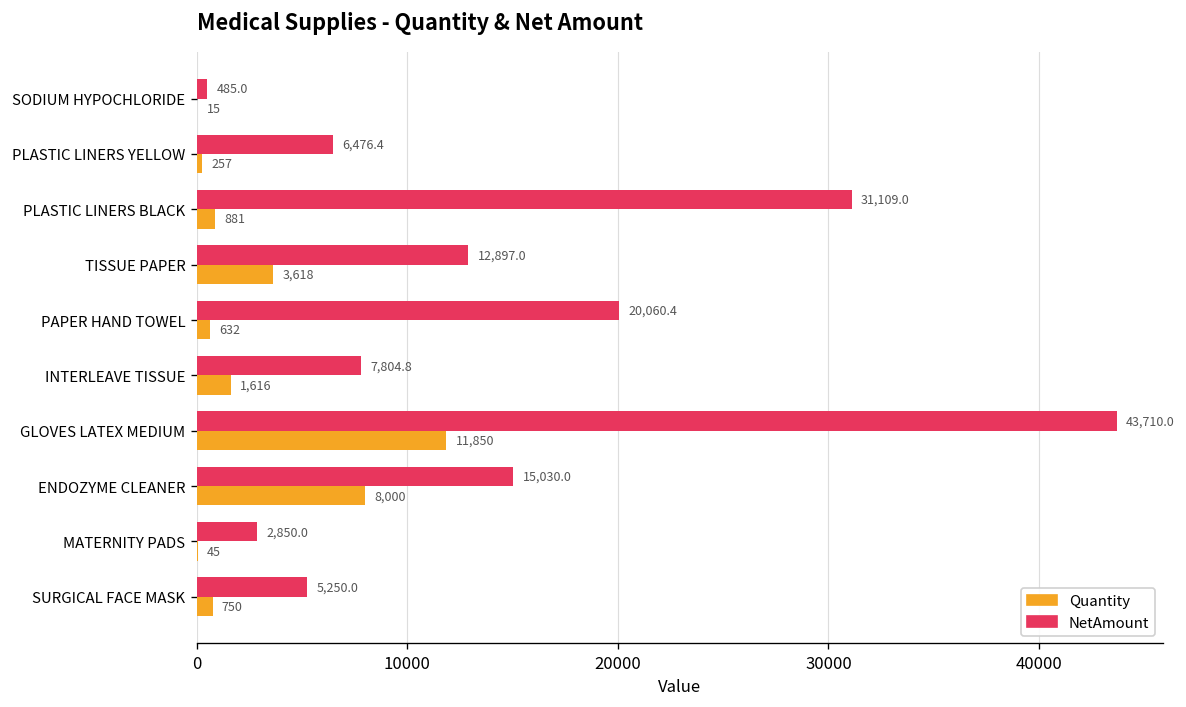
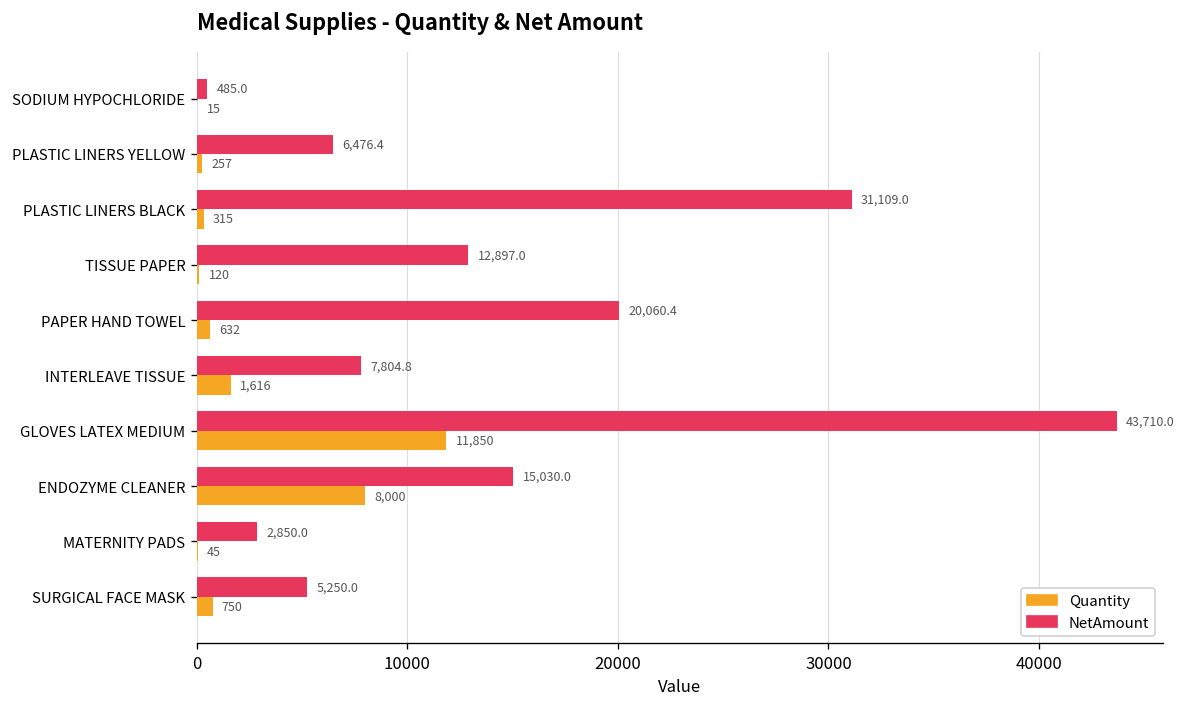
Quantity, PLASTIC LINERS BLACK: 881 -> 315
Quantity, TISSUE PAPER: 3,618 -> 120
